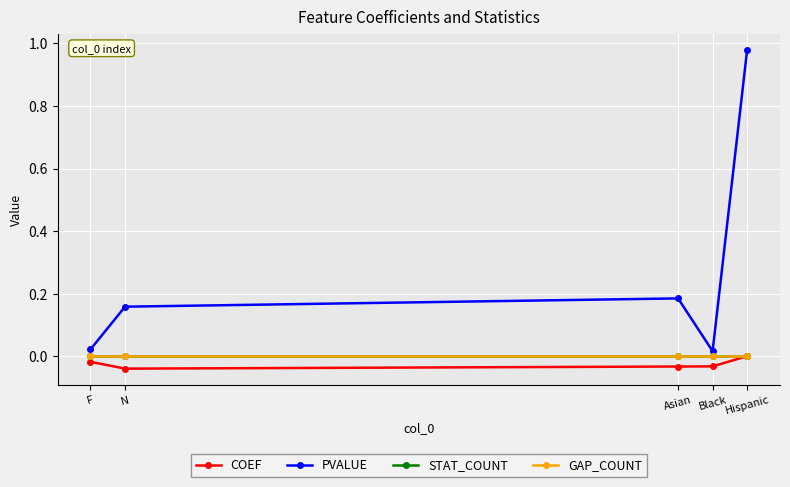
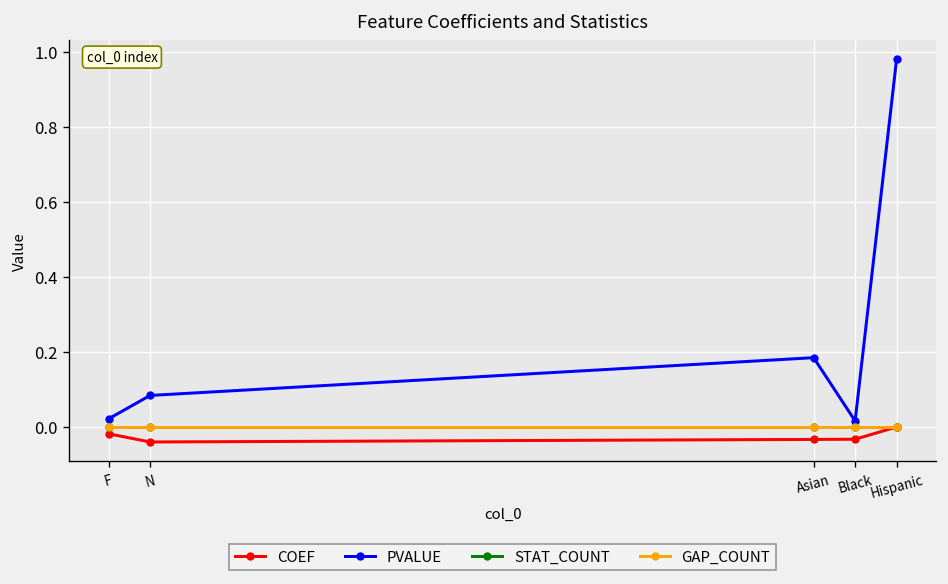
PVALUE, N: 0.16 -> 0.08
